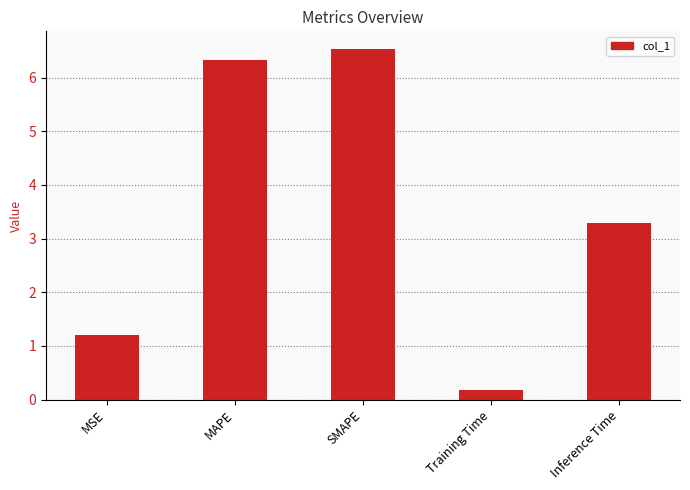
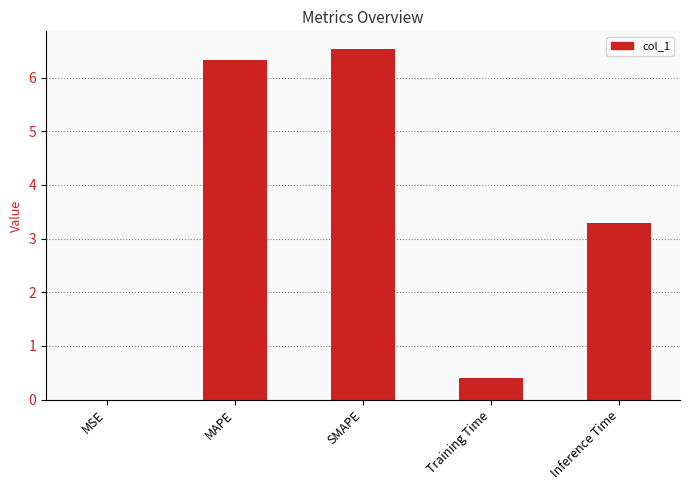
MSE: 1.2 -> 0.0
Training Time: 0.2 -> 0.4
